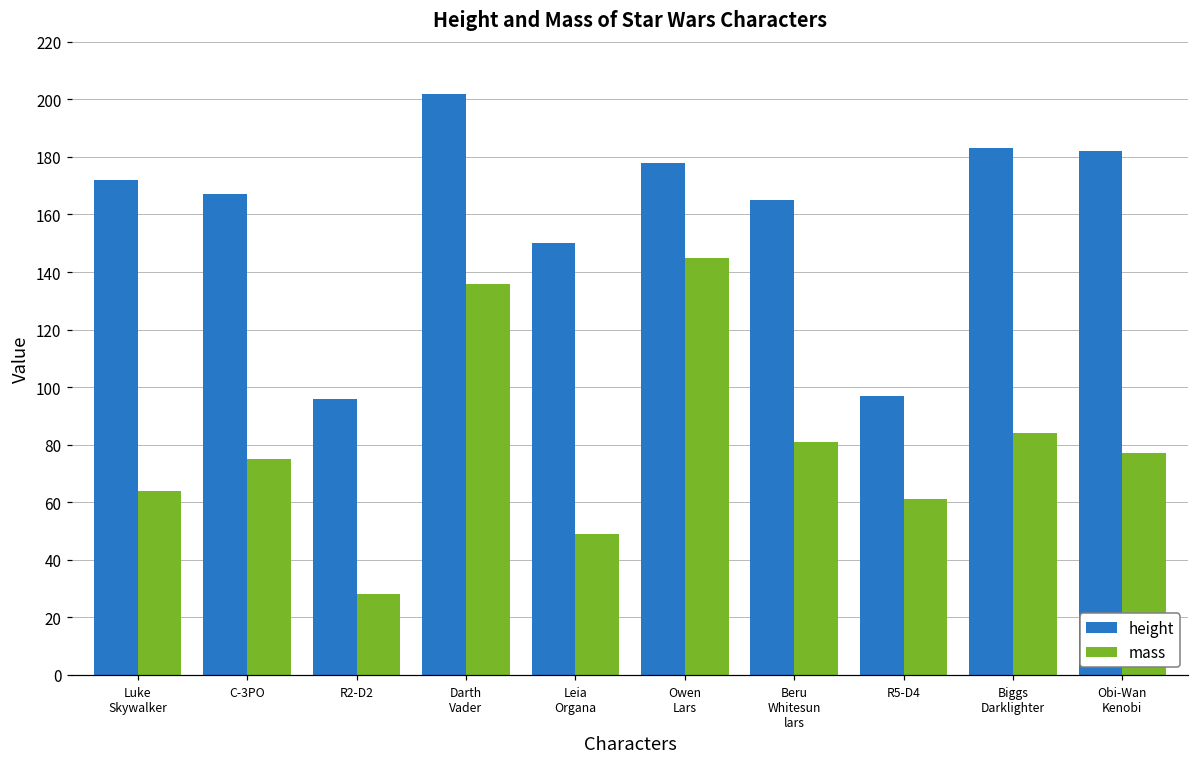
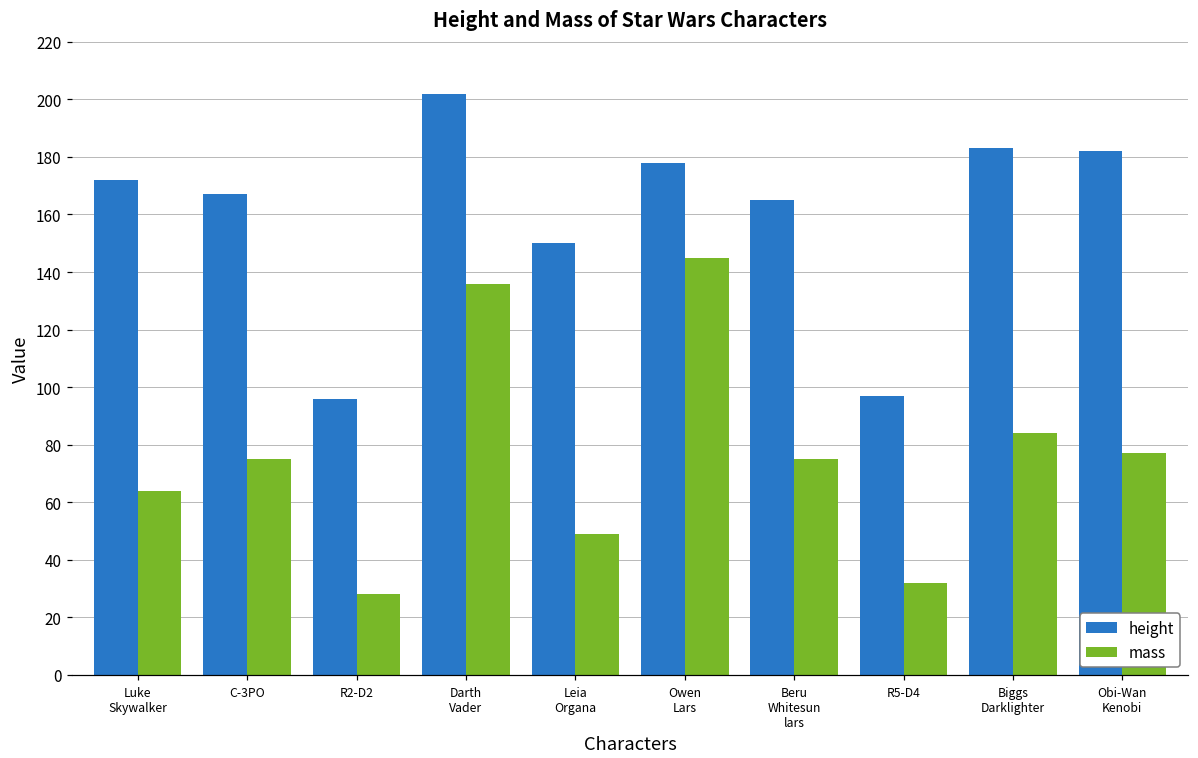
mass, Beru Whitesun lars: 81 -> 75
mass, R5-D4: 61 -> 32
